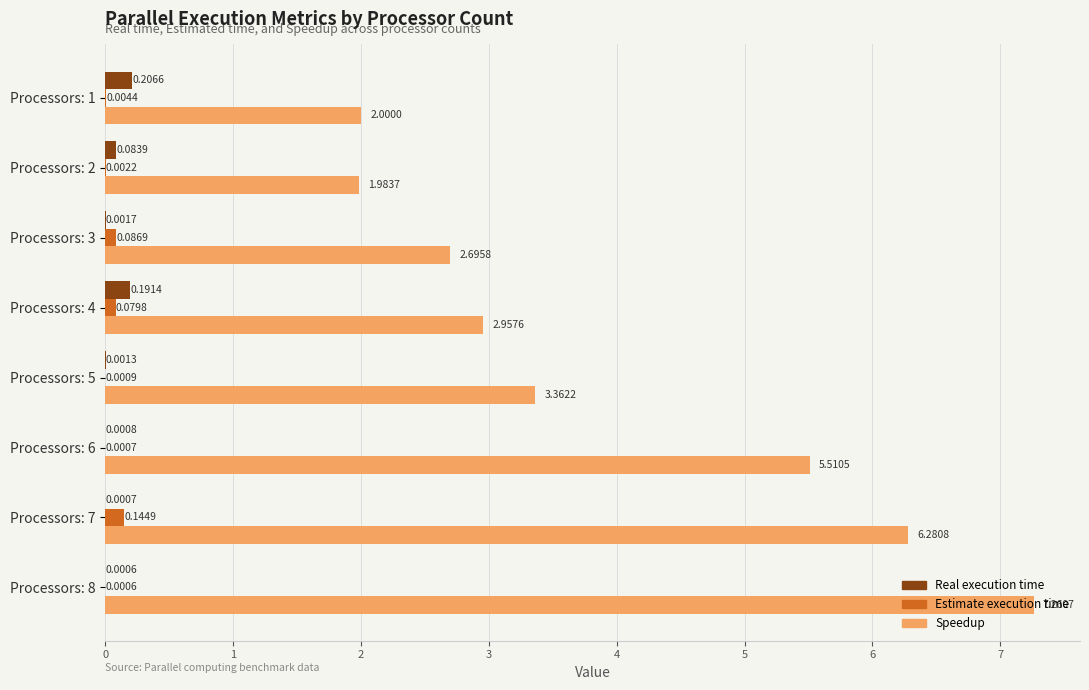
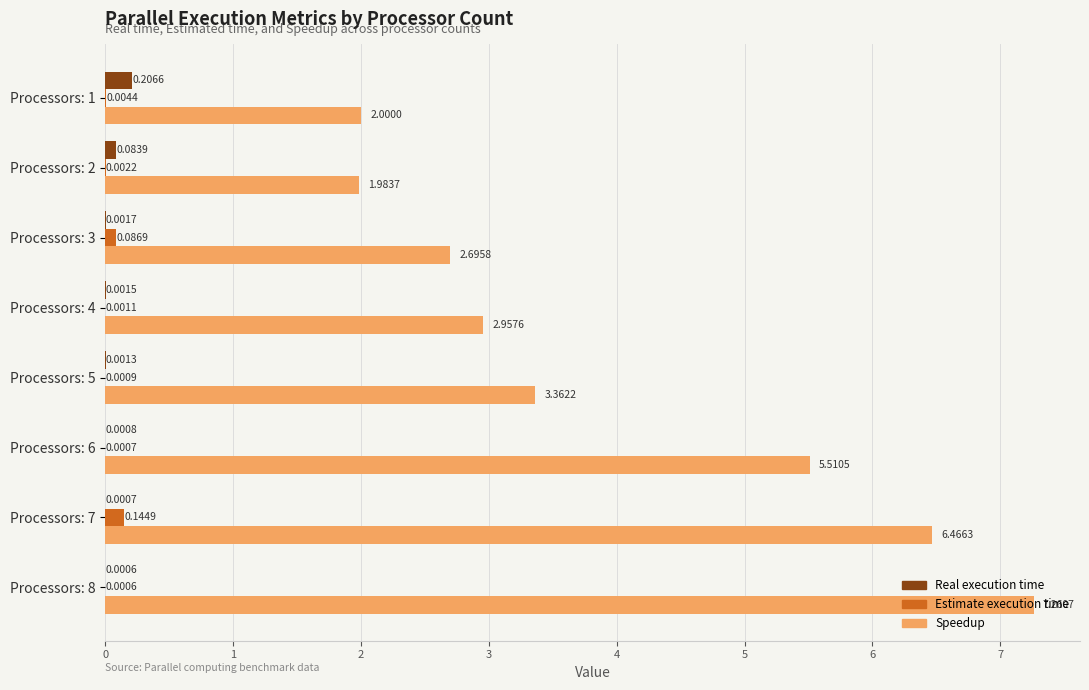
Real execution time, Processors: 4: 0.1914 -> 0.0015
Estimate execution time, Processors: 4: 0.0798 -> 0.0011
Speedup, Processors: 7: 6.2808 -> 6.4663
